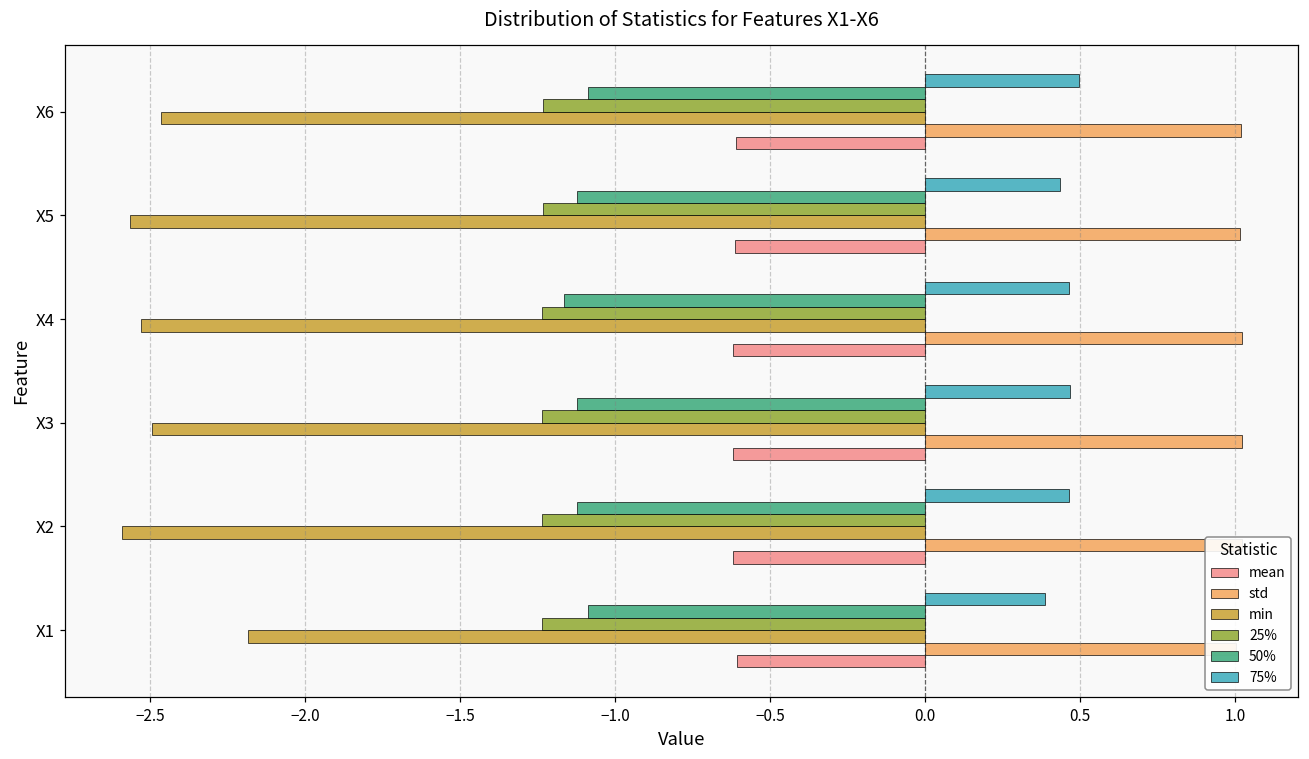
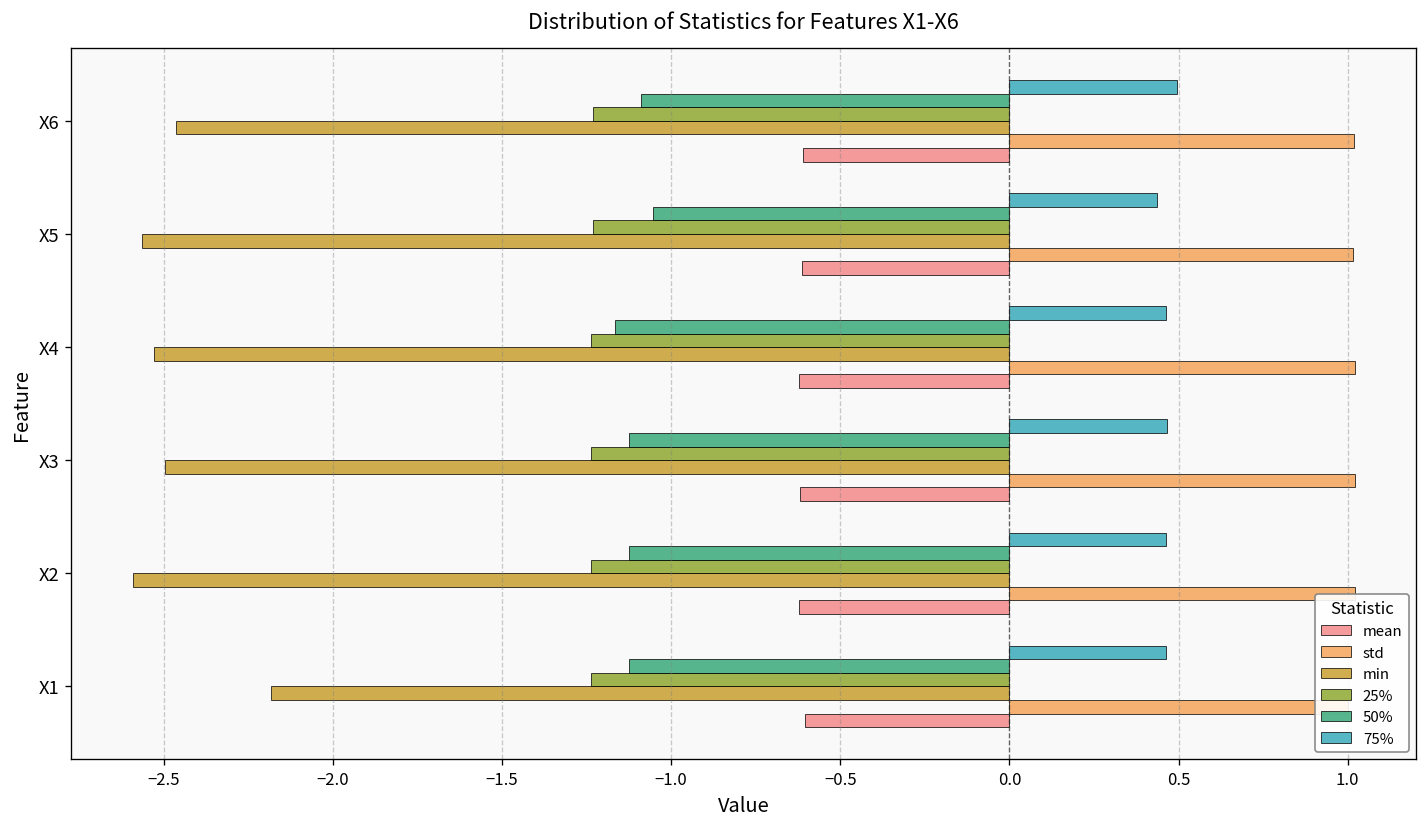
50%, X5: -1.12 -> -1.05
75%, X1: 0.38 -> 0.46
50%, X1: -1.09 -> -1.12
